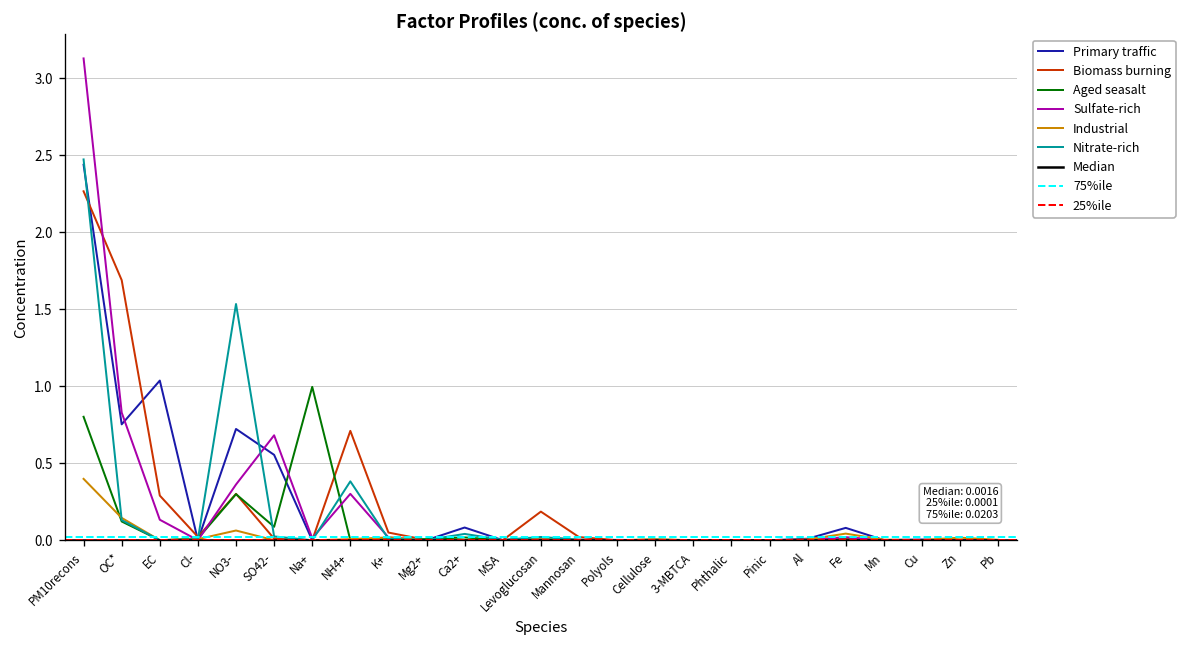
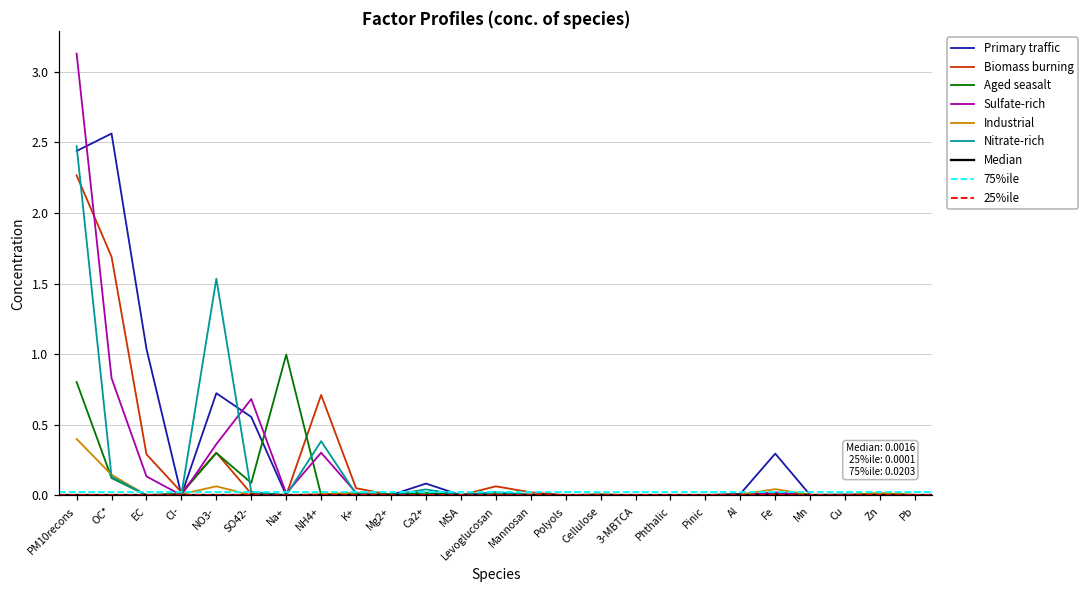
Primary traffic, OC*: 0.75 -> 2.56
Biomass burning, Levoglucosan: 0.19 -> 0.06
Primary traffic, Fe: 0.08 -> 0.29
